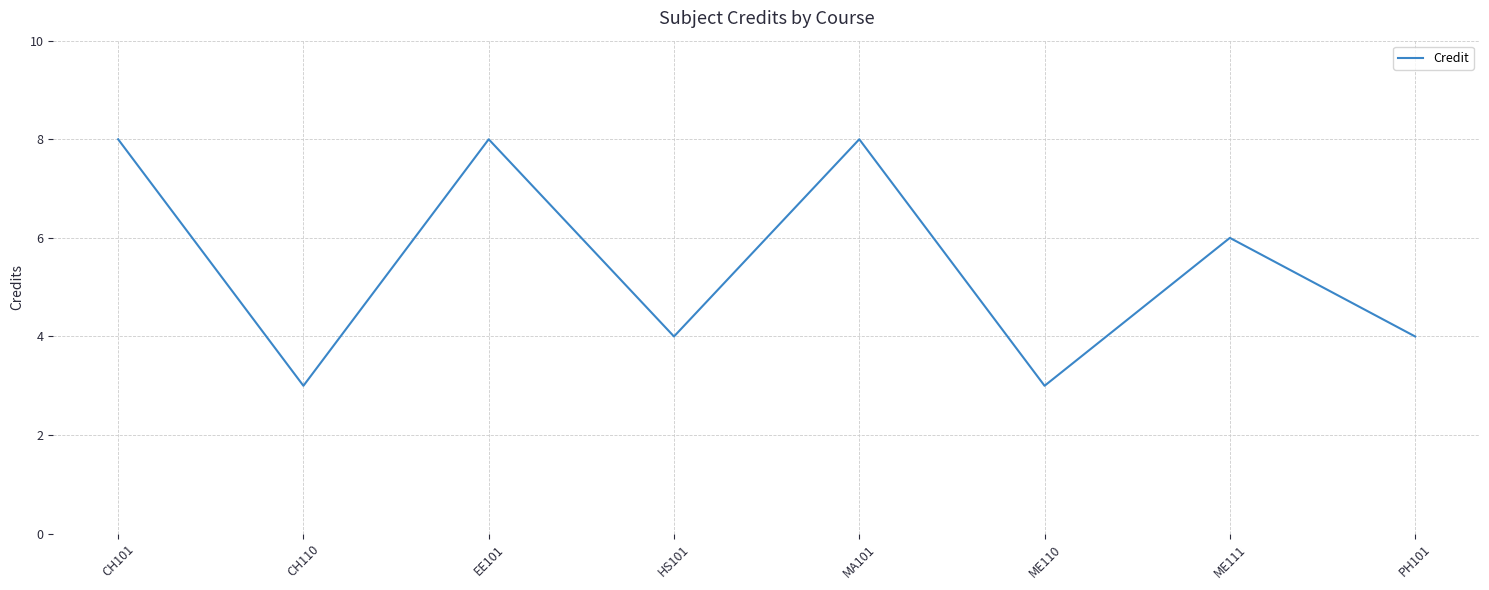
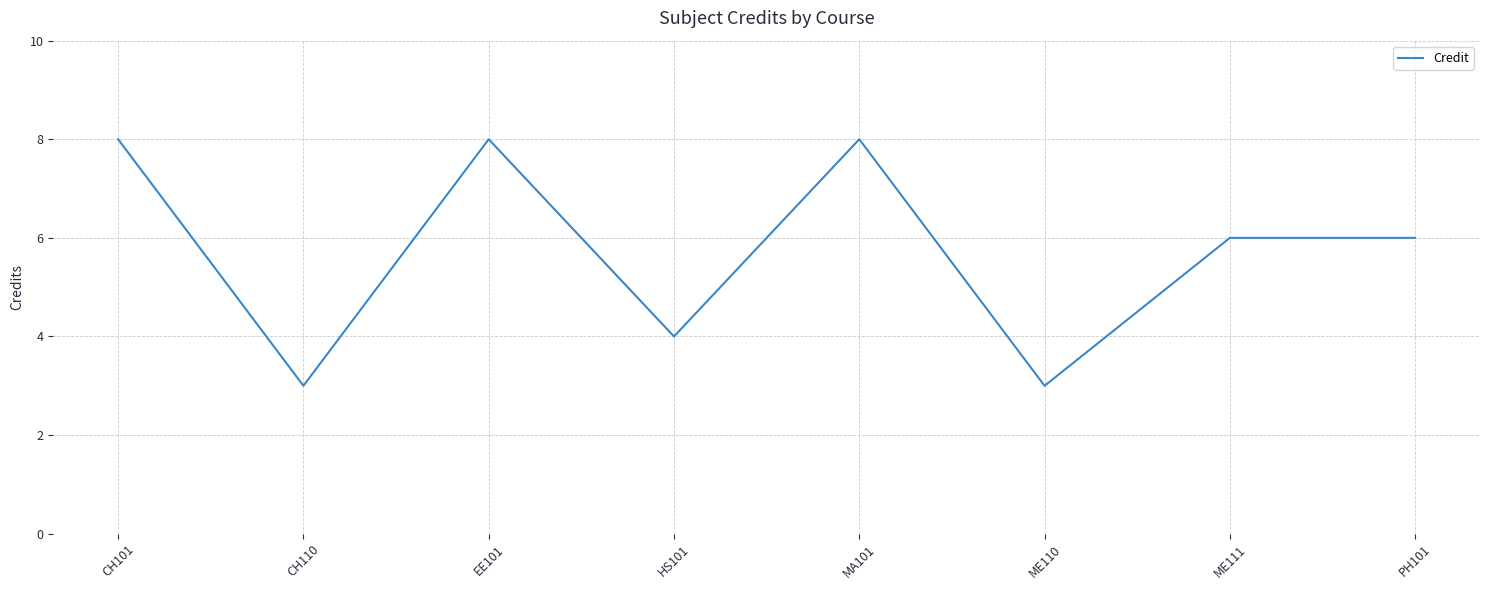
PH101: 4 -> 6
